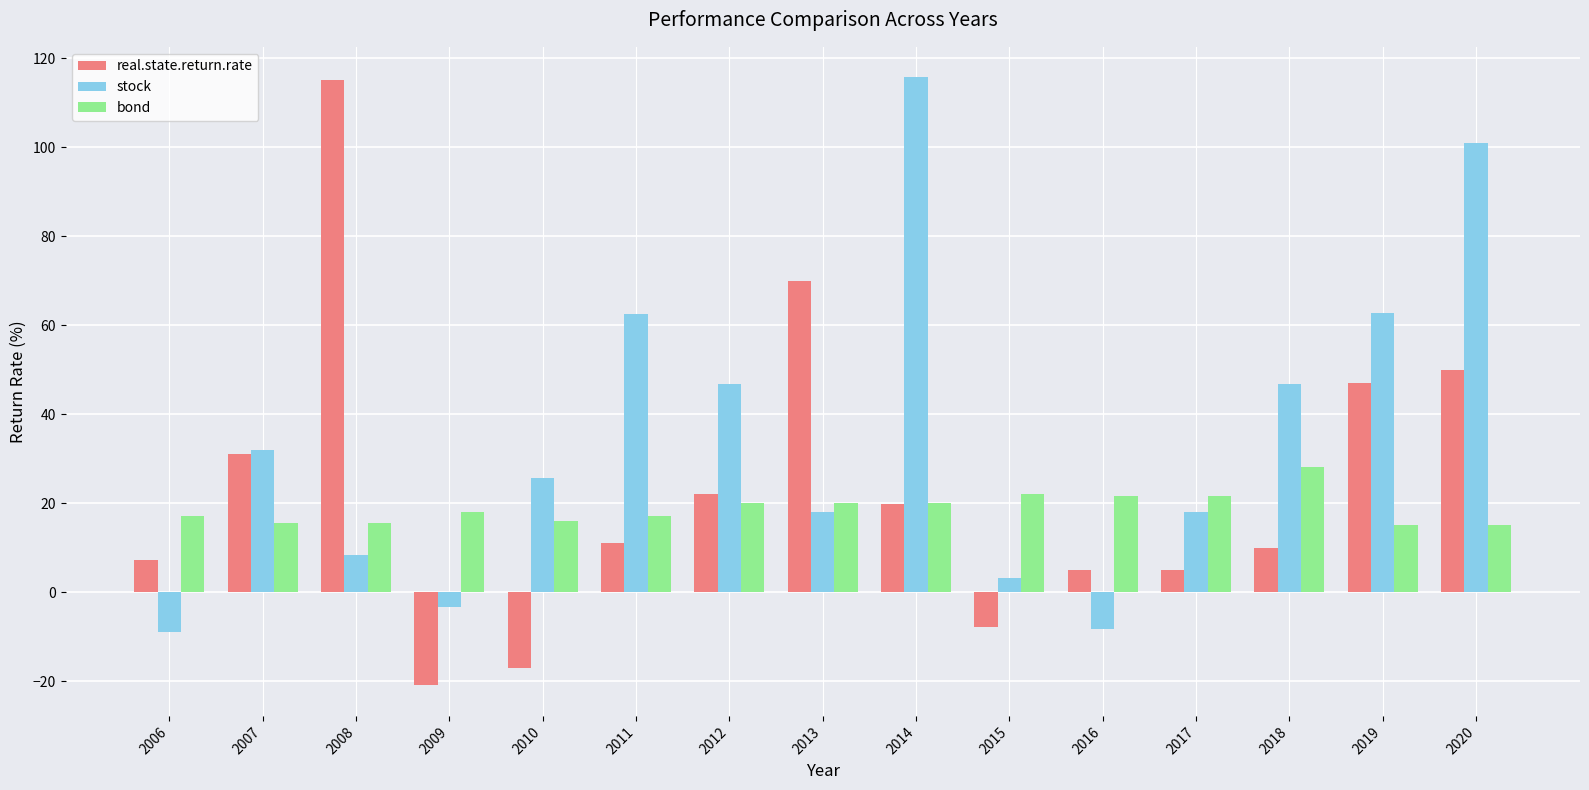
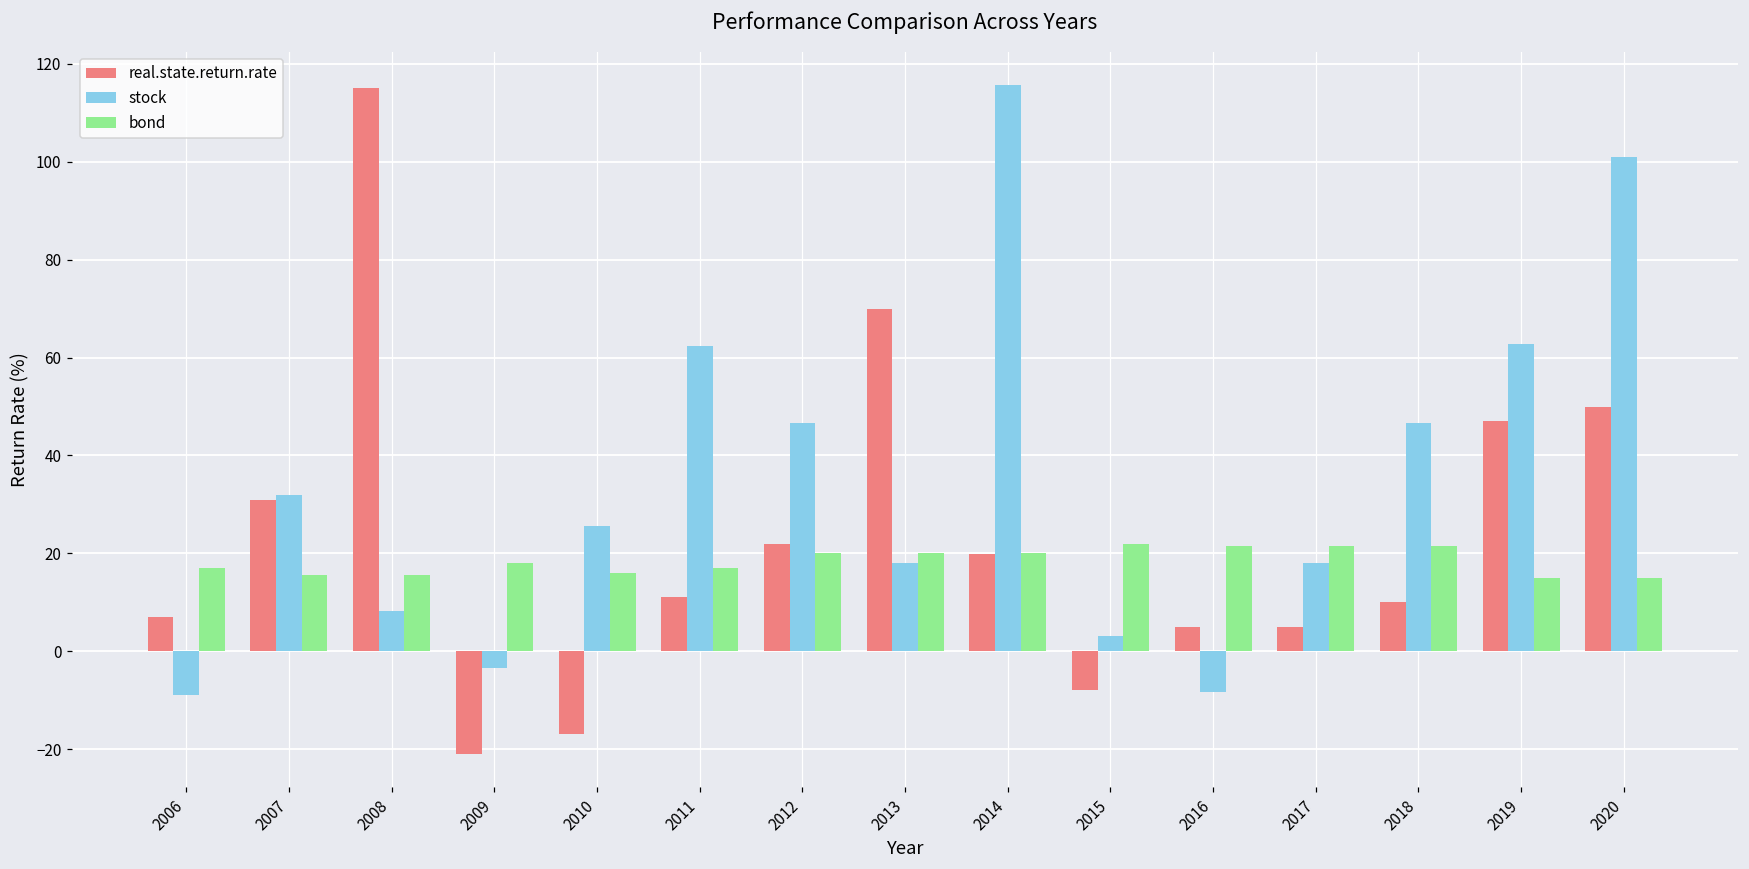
bond, 2018: 28 -> 22
